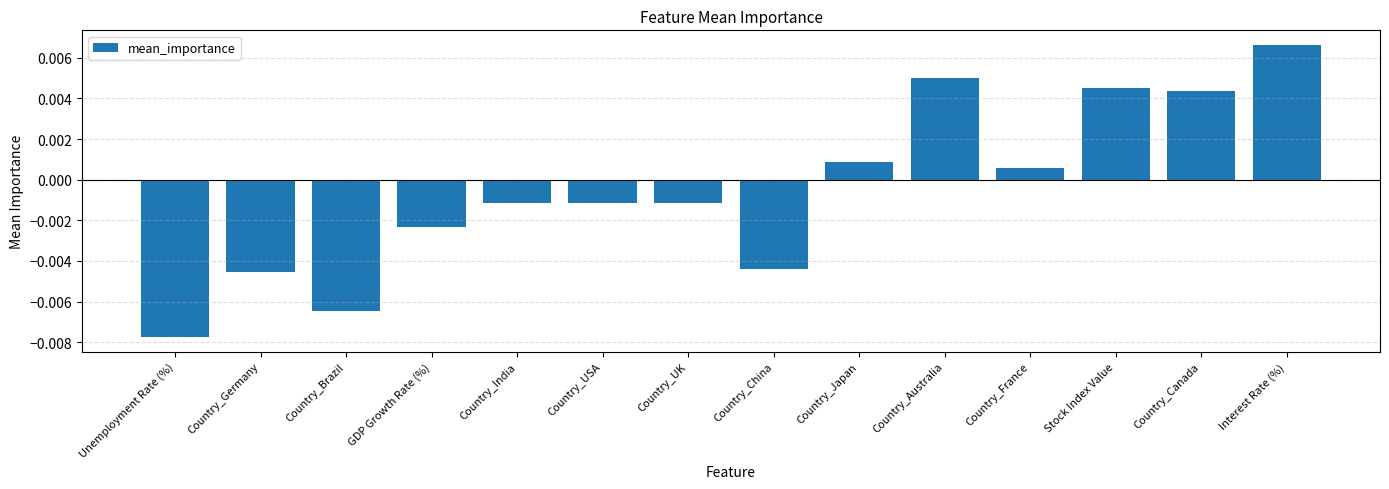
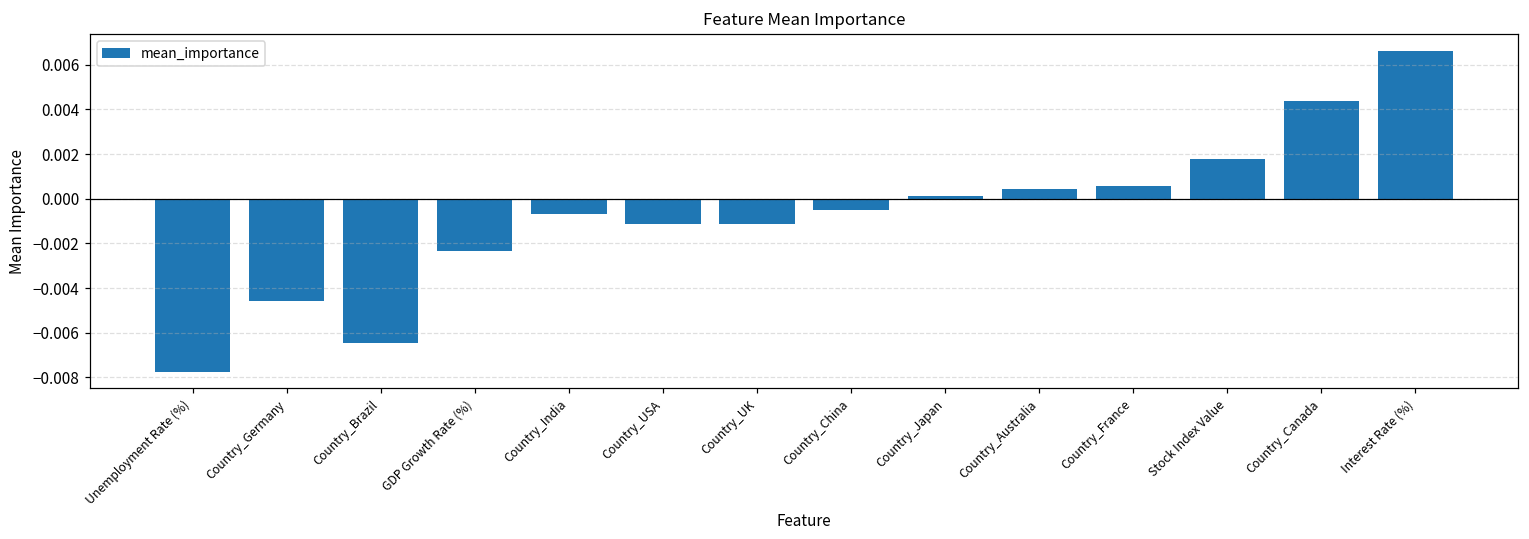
Country_India: -0.0012 -> -0.0007
Country_China: -0.0044 -> -0.0005
Country_Japan: 0.0009 -> 0.0001
Country_Australia: 0.0050 -> 0.0004
Stock Index Value: 0.0045 -> 0.0018
